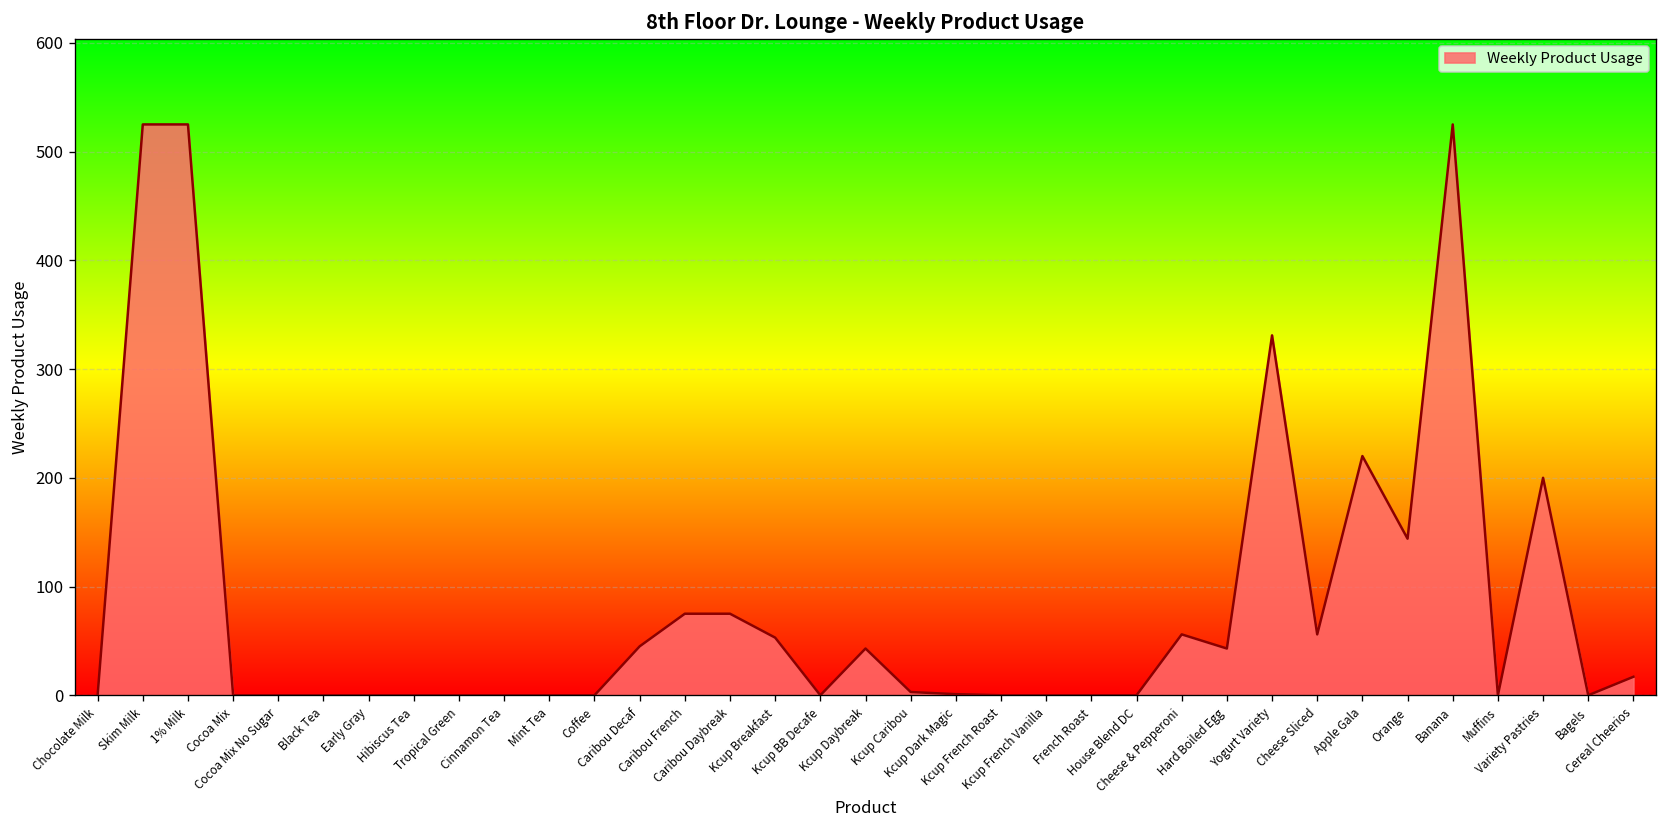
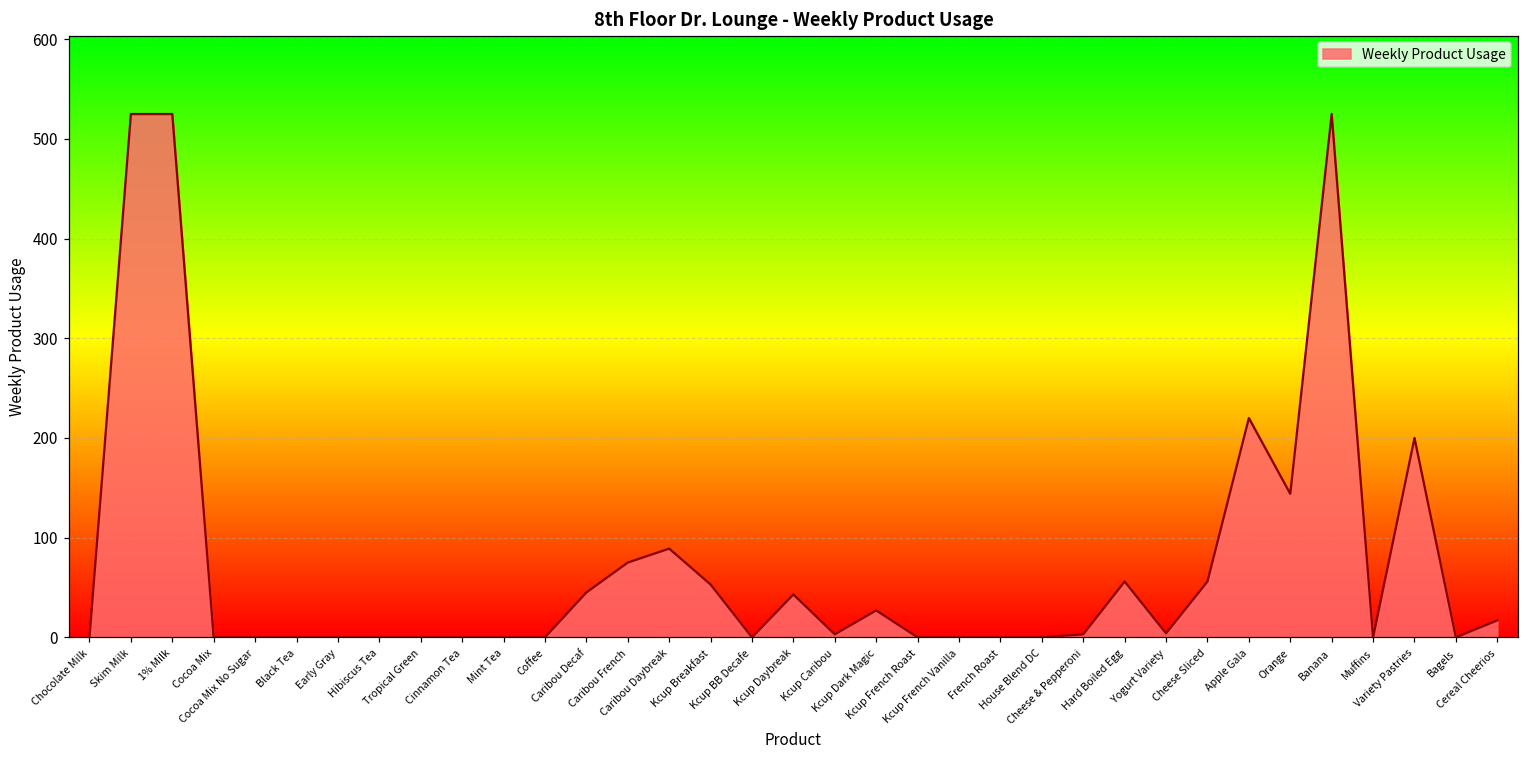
Caribou Daybreak: 80 -> 90
Kcup Dark Magic: 0 -> 30
Cheese & Pepperoni: 60 -> 0
Hard Boiled Egg: 40 -> 60
Yogurt Variety: 330 -> 0
